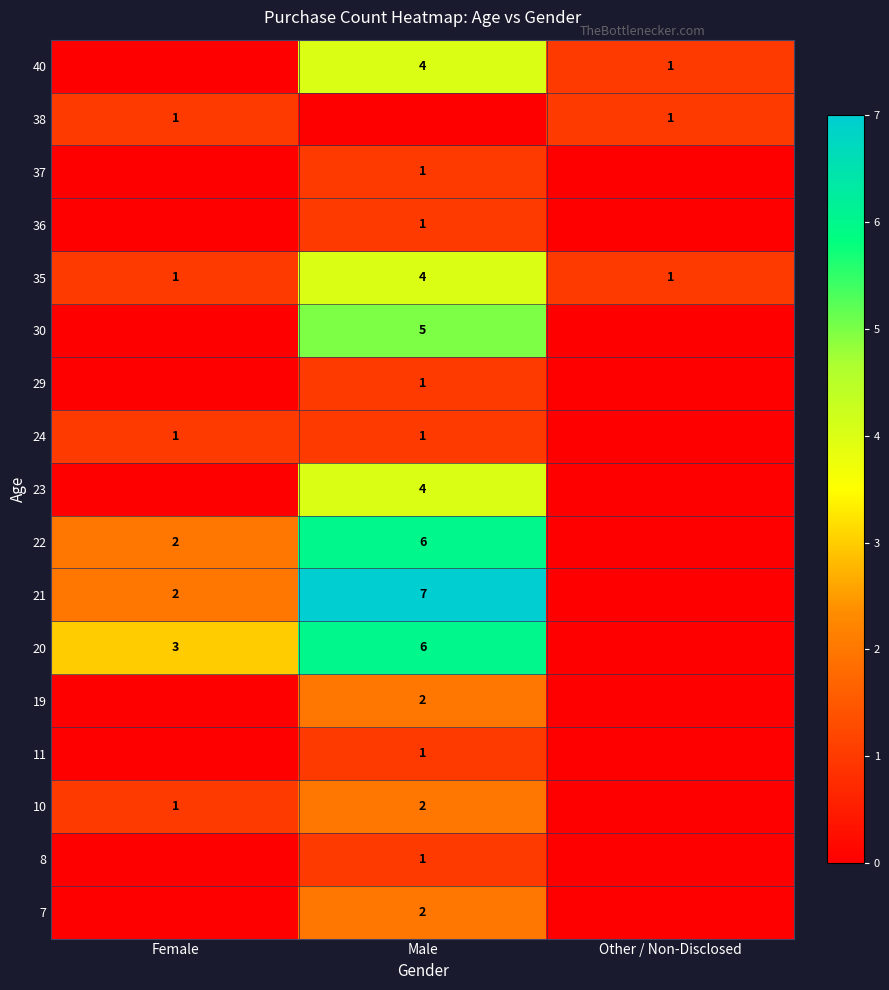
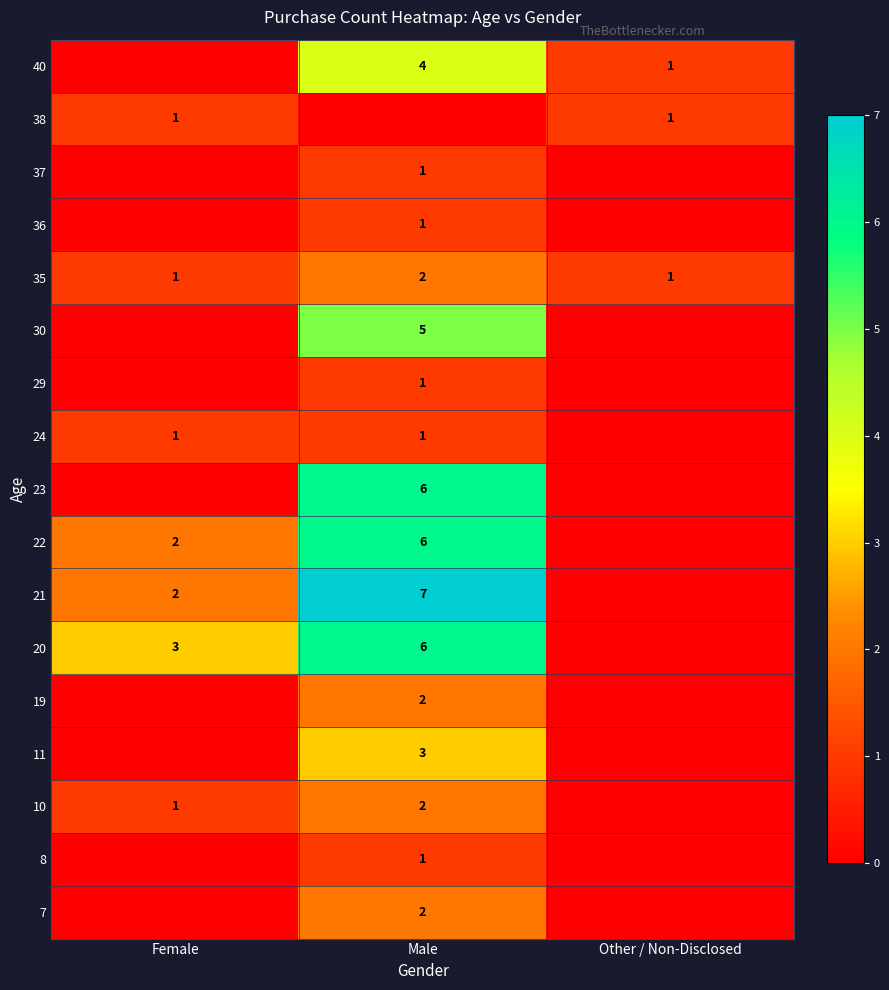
35, Male: 4 -> 2
23, Male: 4 -> 6
11, Male: 1 -> 3
